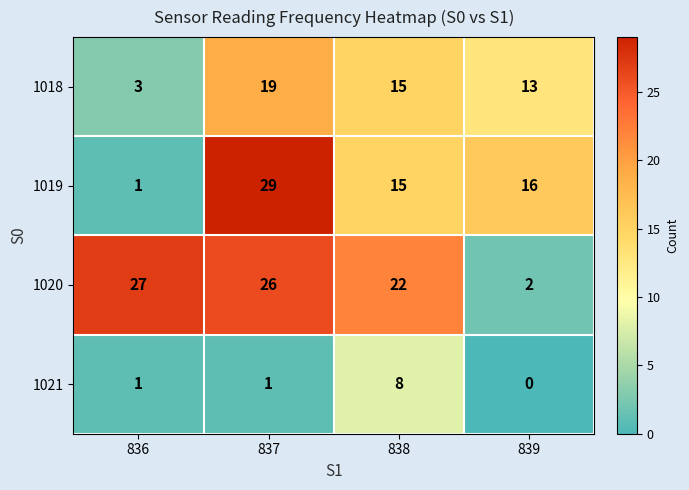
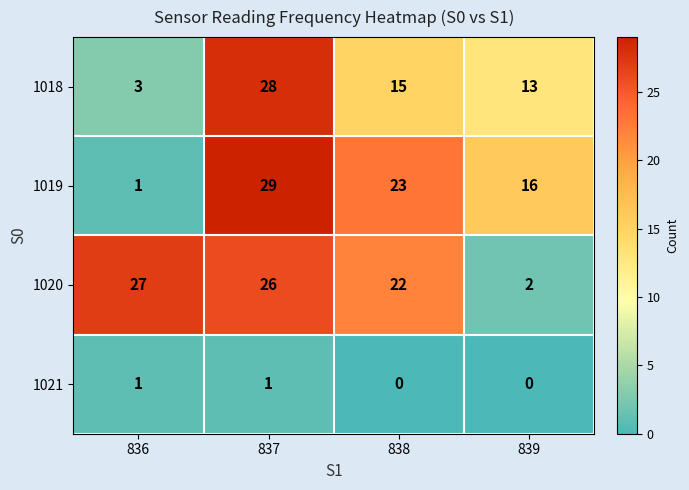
1018, 837: 19 -> 28
1019, 838: 15 -> 23
1021, 838: 8 -> 0
